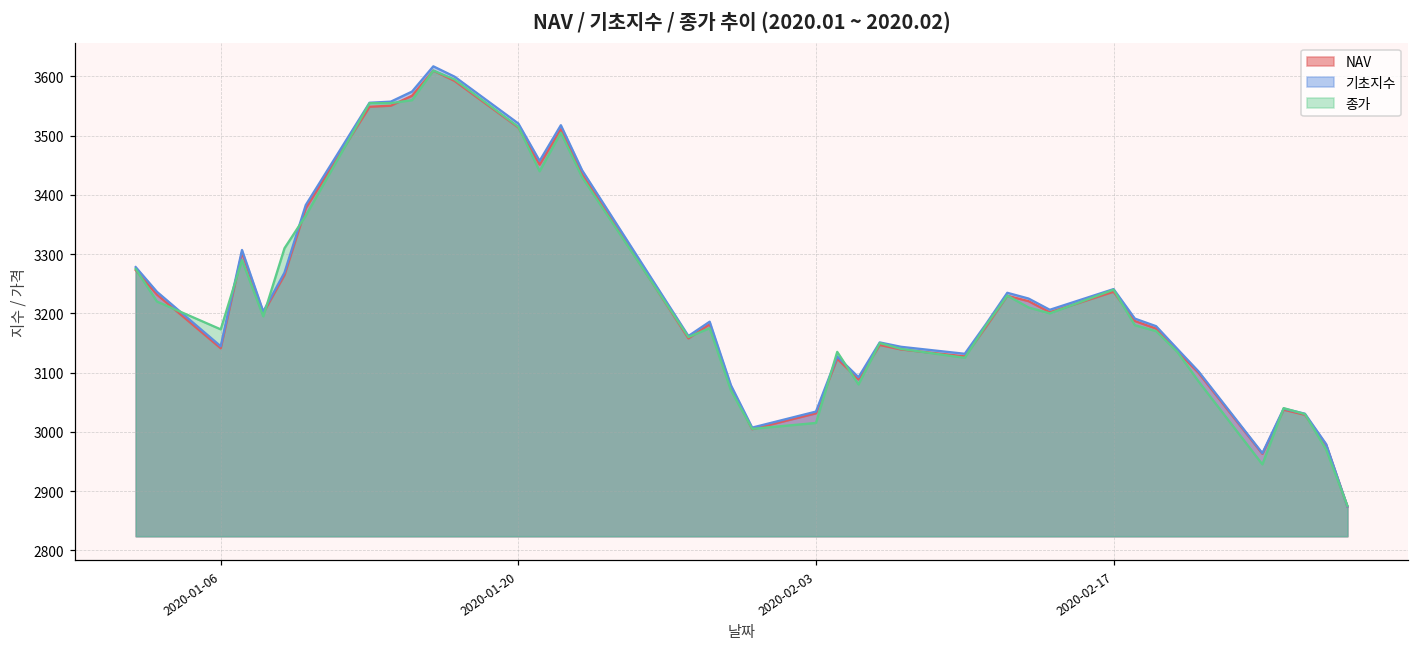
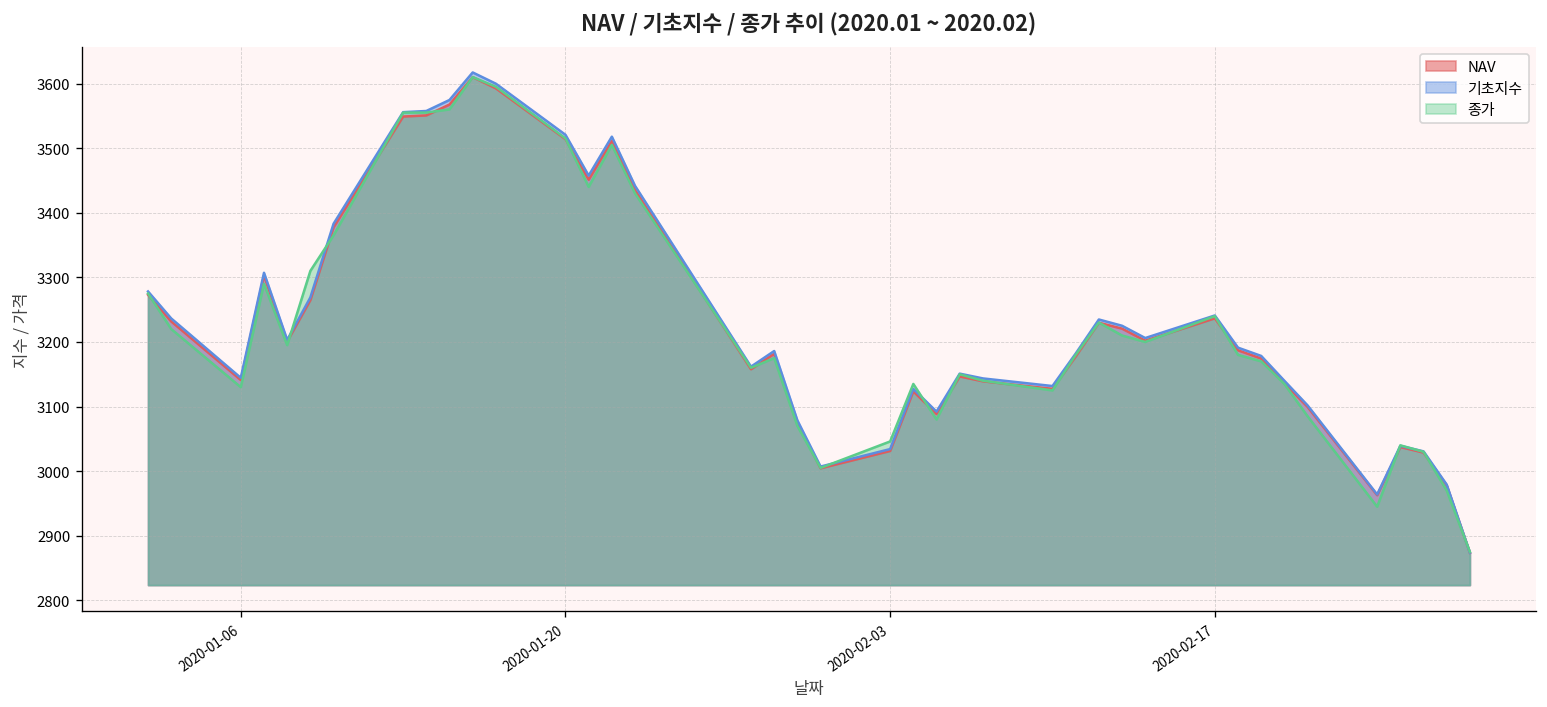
종가, 2020-01-06: 3170 -> 3130
종가, 2020-02-03: 3020 -> 3050
